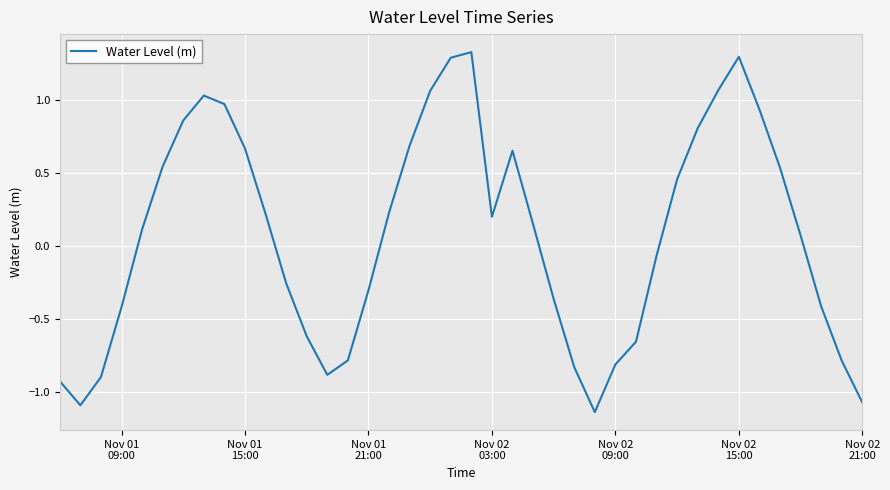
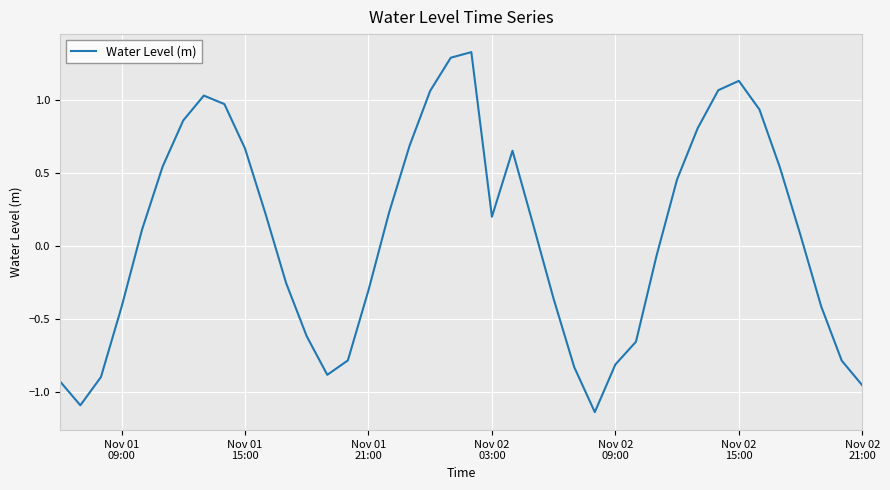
Nov 02 15:00: 1.30 -> 1.13
Nov 02 21:00: -1.07 -> -0.95
